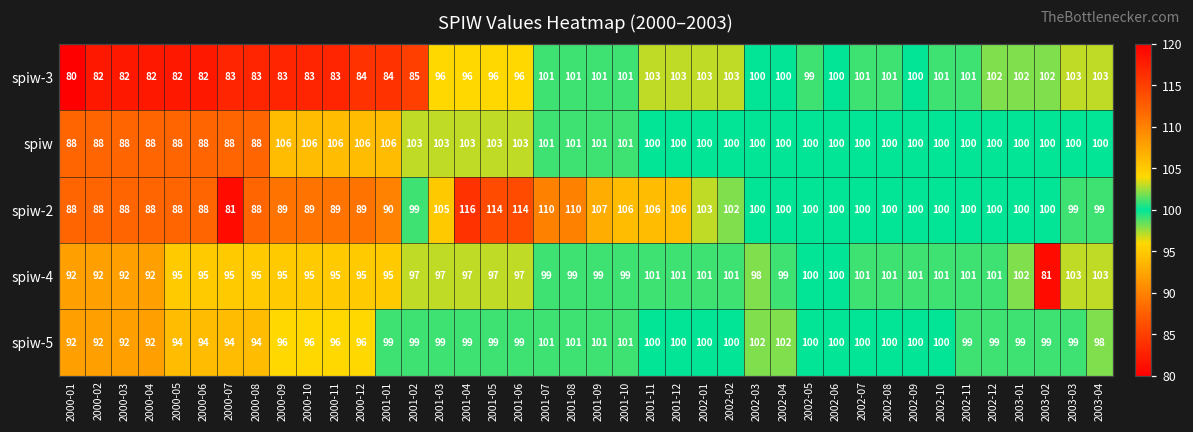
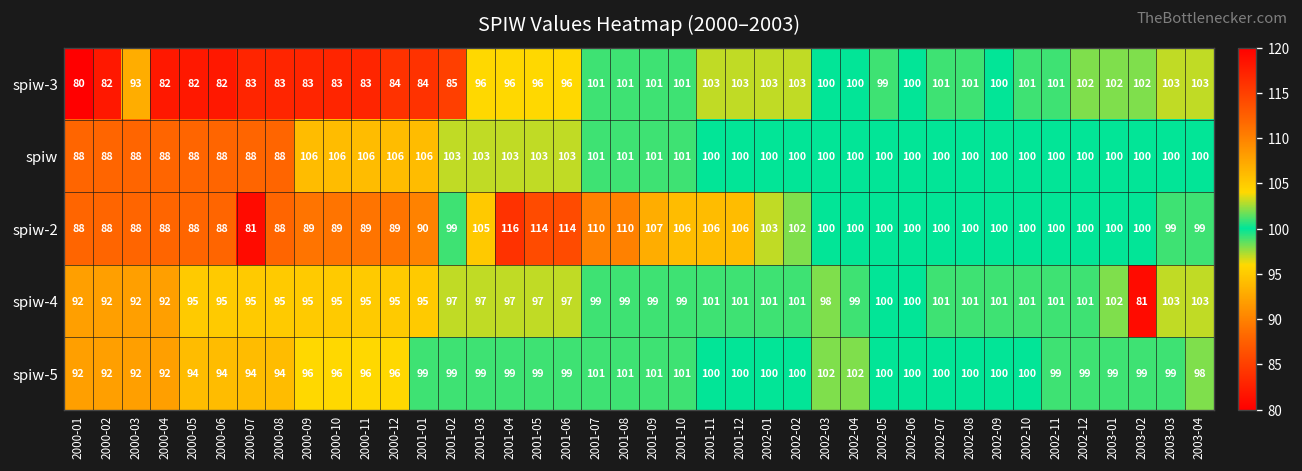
spiw-3, 2000-03: 82 -> 93
